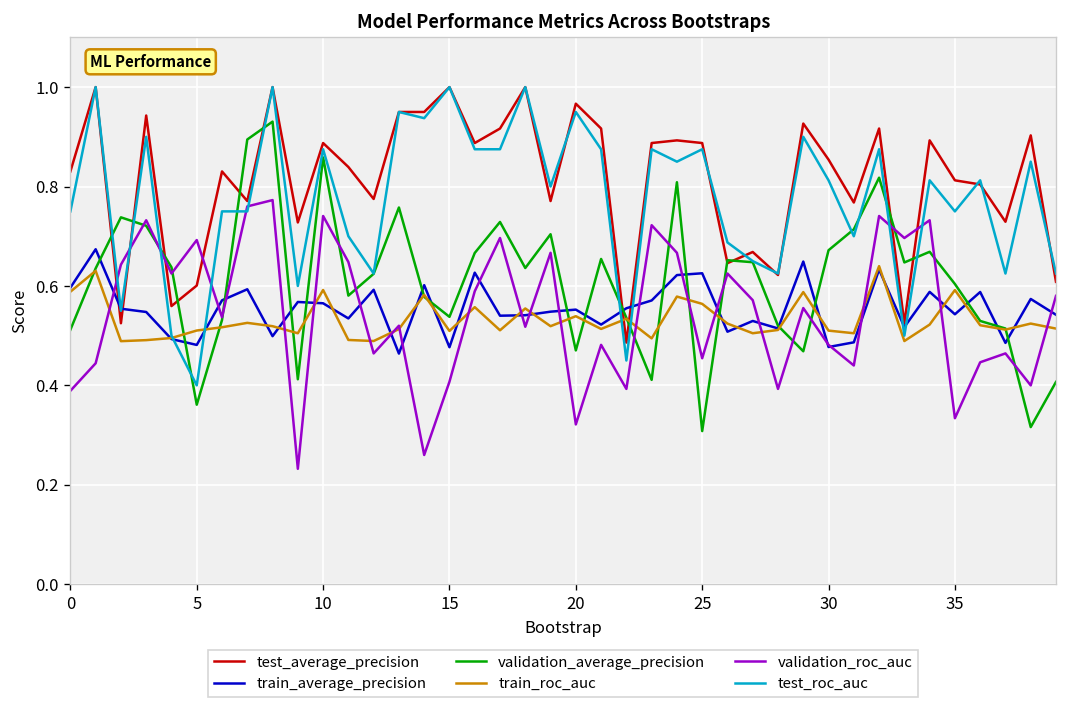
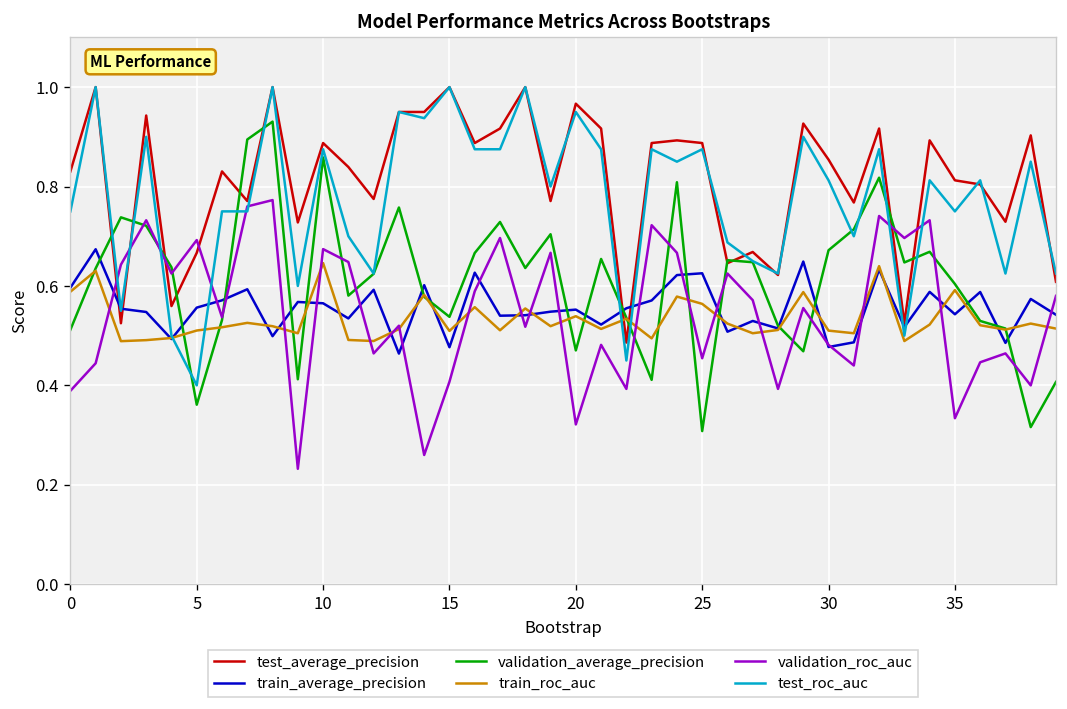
test_average_precision, 5: 0.60 -> 0.67
train_average_precision, 5: 0.48 -> 0.56
train_roc_auc, 10: 0.59 -> 0.65
validation_roc_auc, 10: 0.74 -> 0.67
